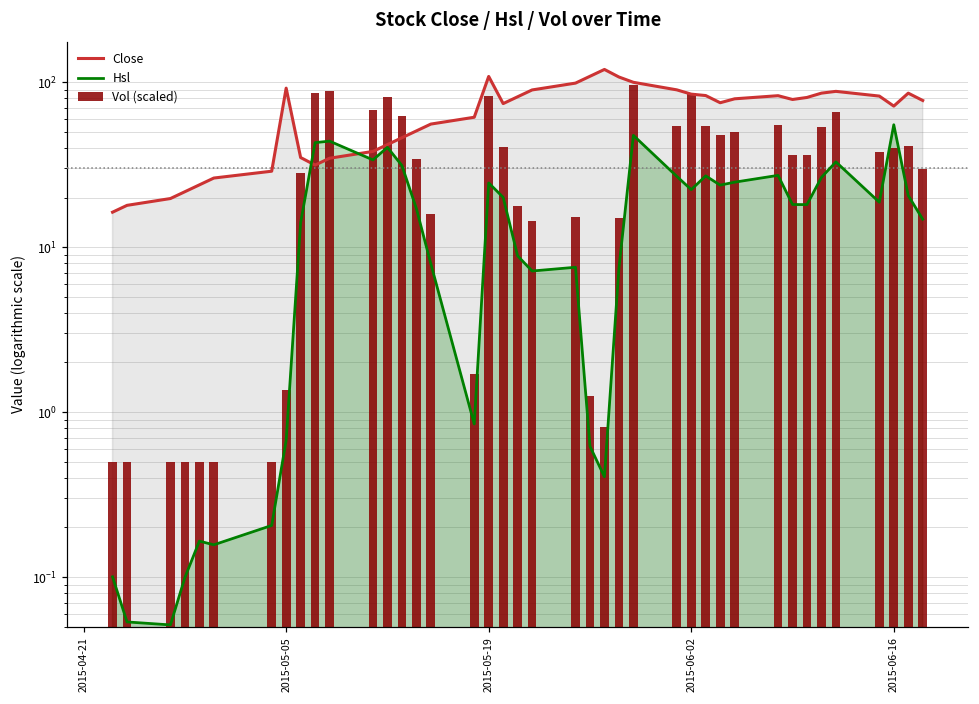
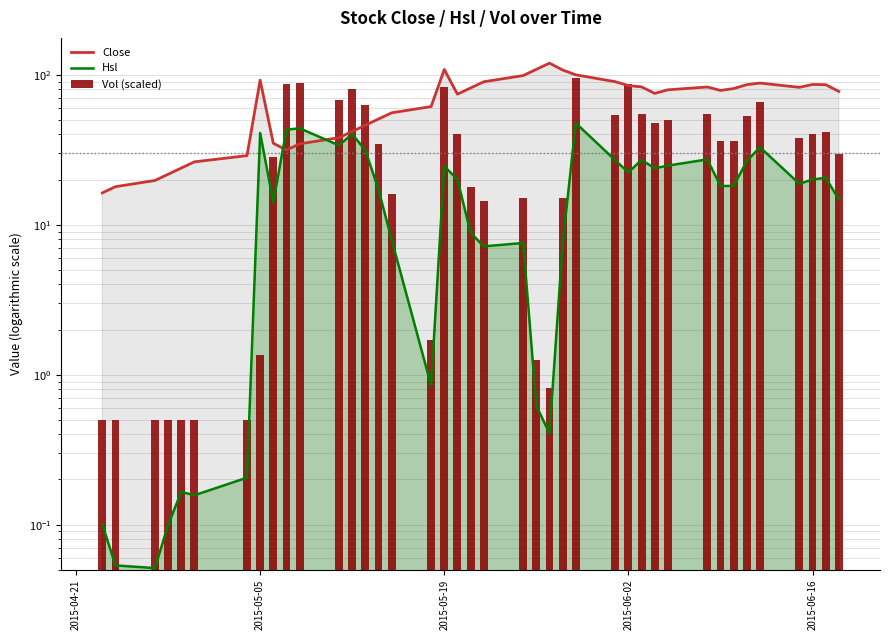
Hsl, 2015-05-05: 0.7 -> 41
Close, 2015-06-16: 70 -> 90
Hsl, 2015-06-16: 55 -> 20
